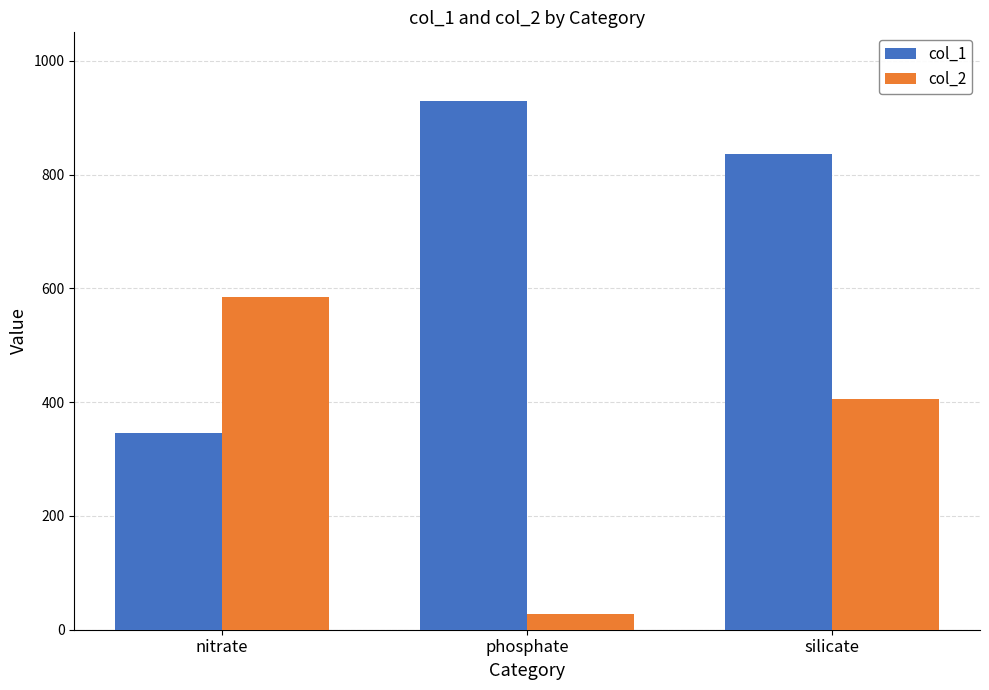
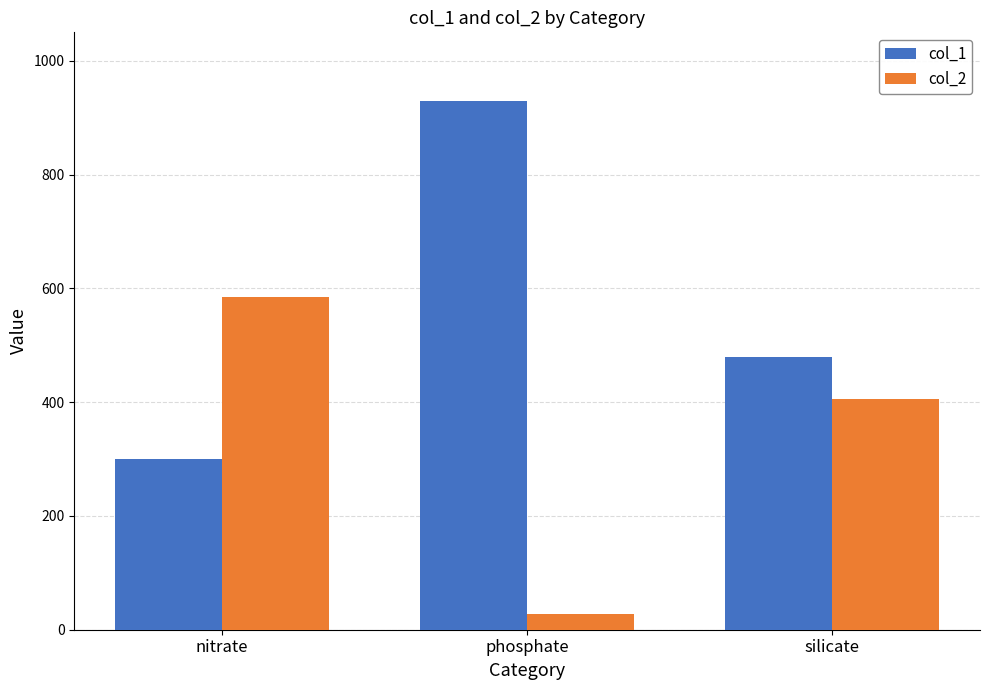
col_1, nitrate: 350 -> 300
col_1, silicate: 840 -> 480
